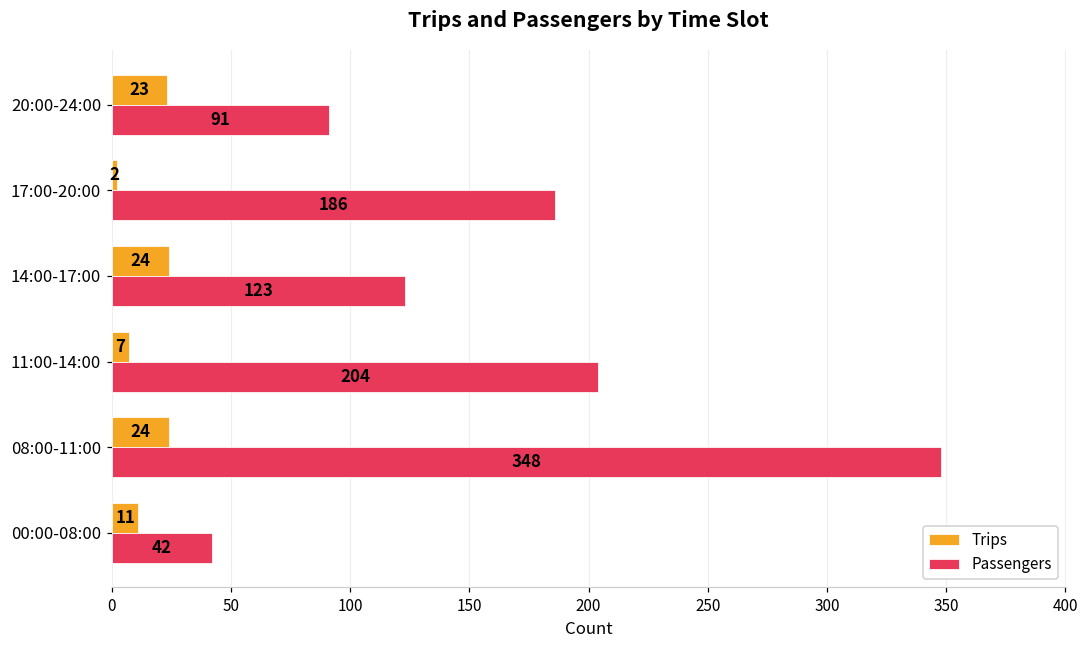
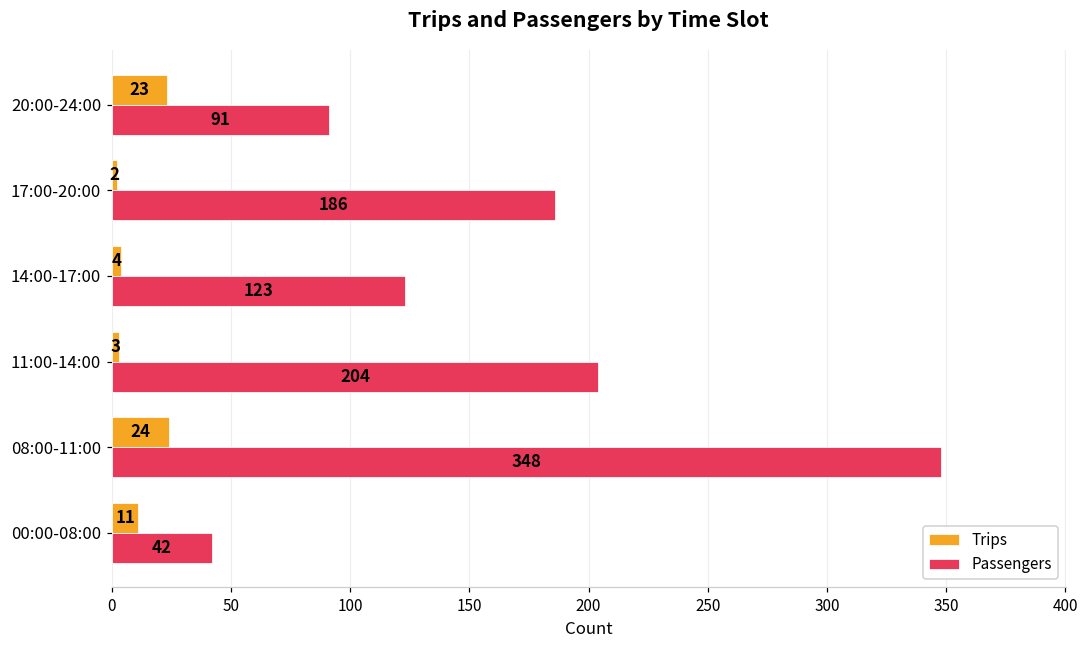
Trips, 14:00-17:00: 24 -> 4
Trips, 11:00-14:00: 7 -> 3
